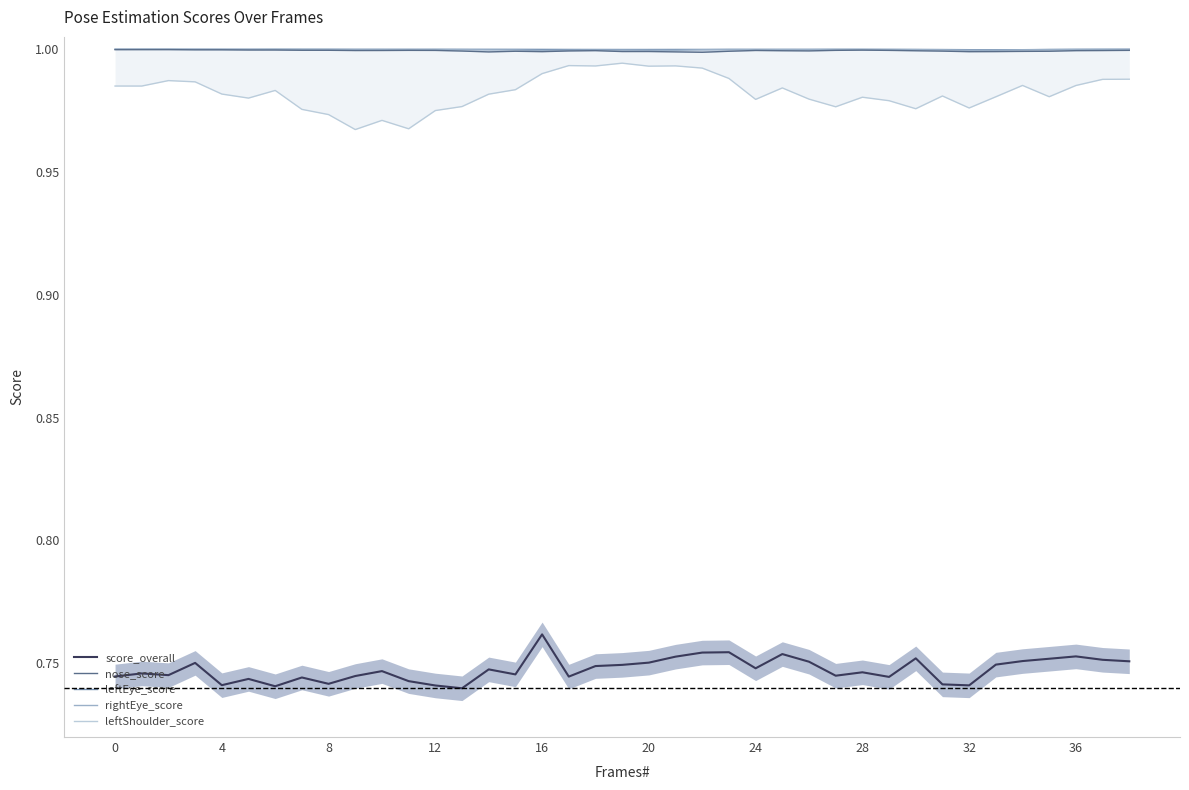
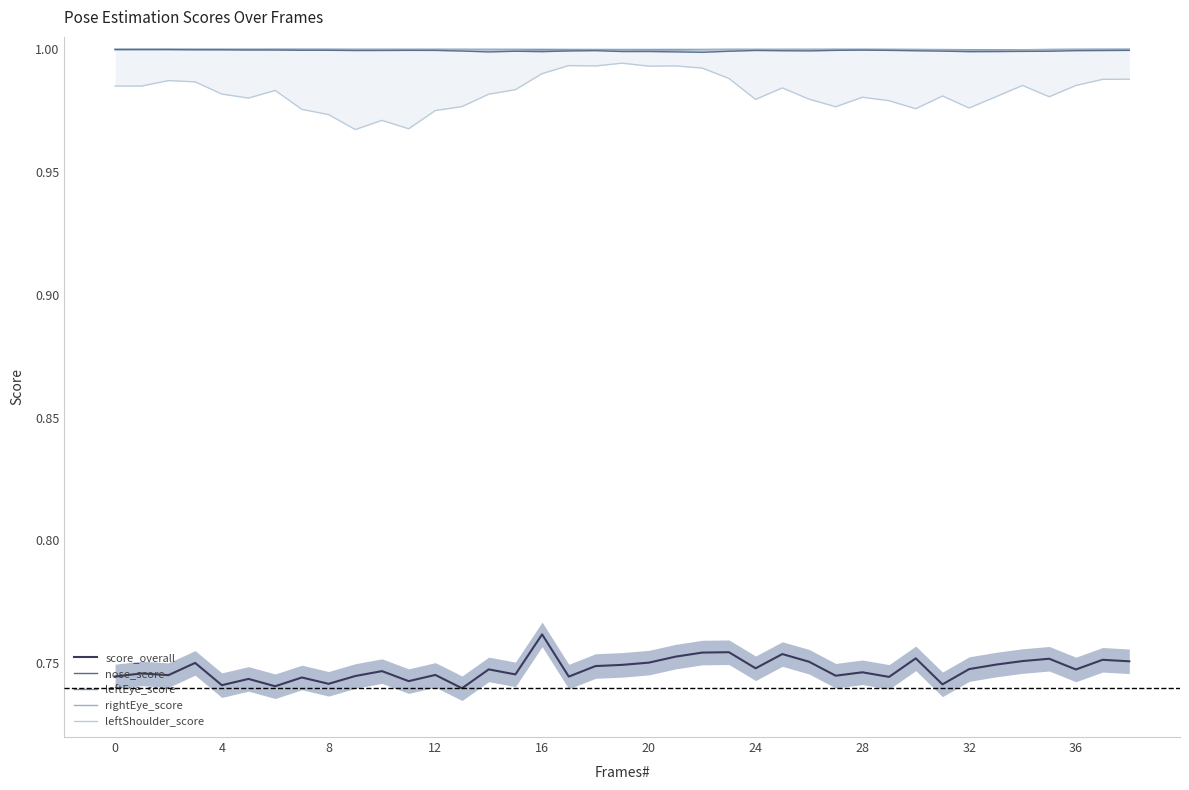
score_overall, 12: 0.741 -> 0.745
score_overall, 32: 0.741 -> 0.748
score_overall, 36: 0.753 -> 0.748
